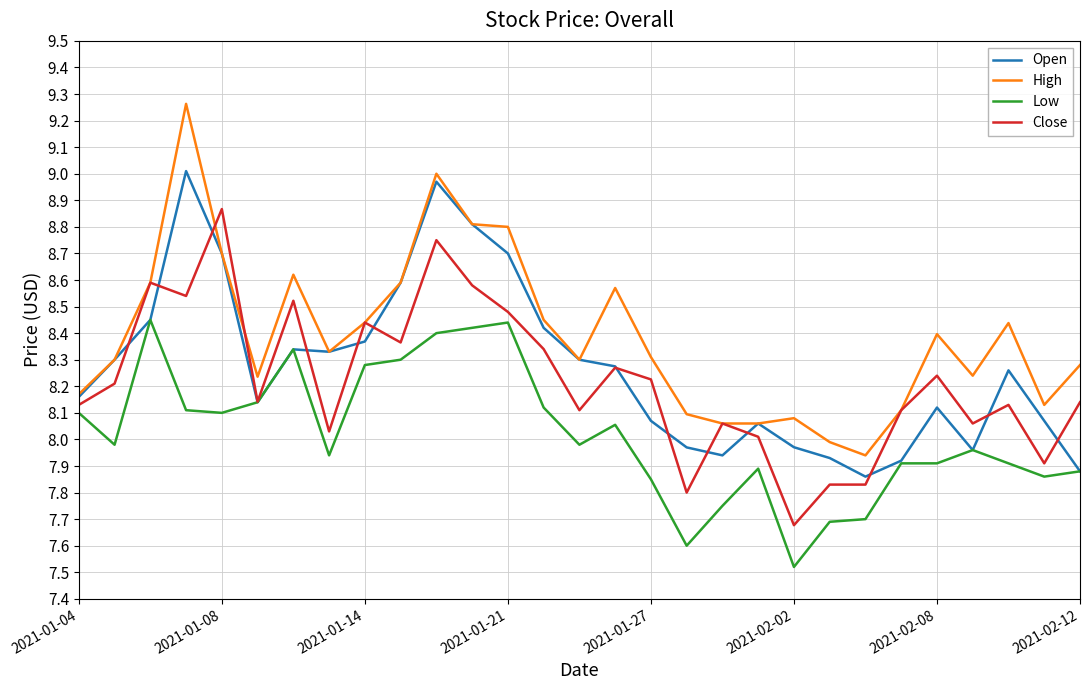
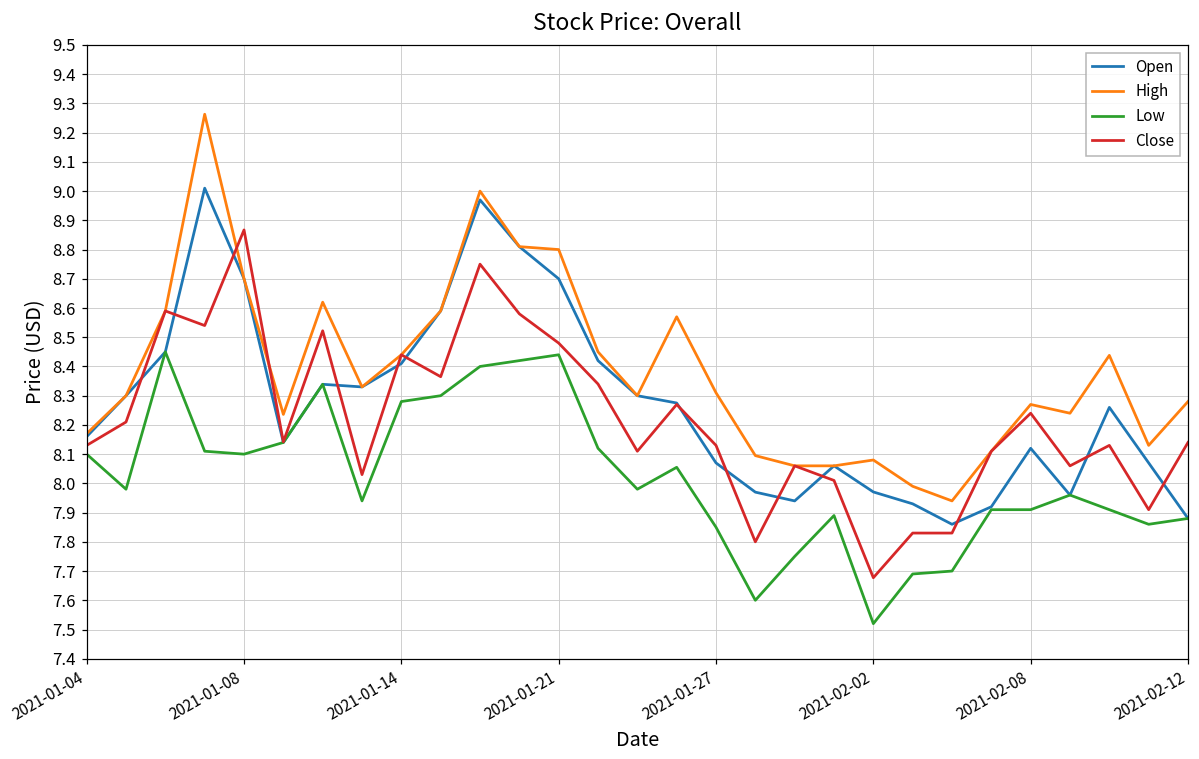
Open, 2021-01-14: 8.37 -> 8.41
Close, 2021-01-27: 8.23 -> 8.13
High, 2021-02-08: 8.40 -> 8.27
